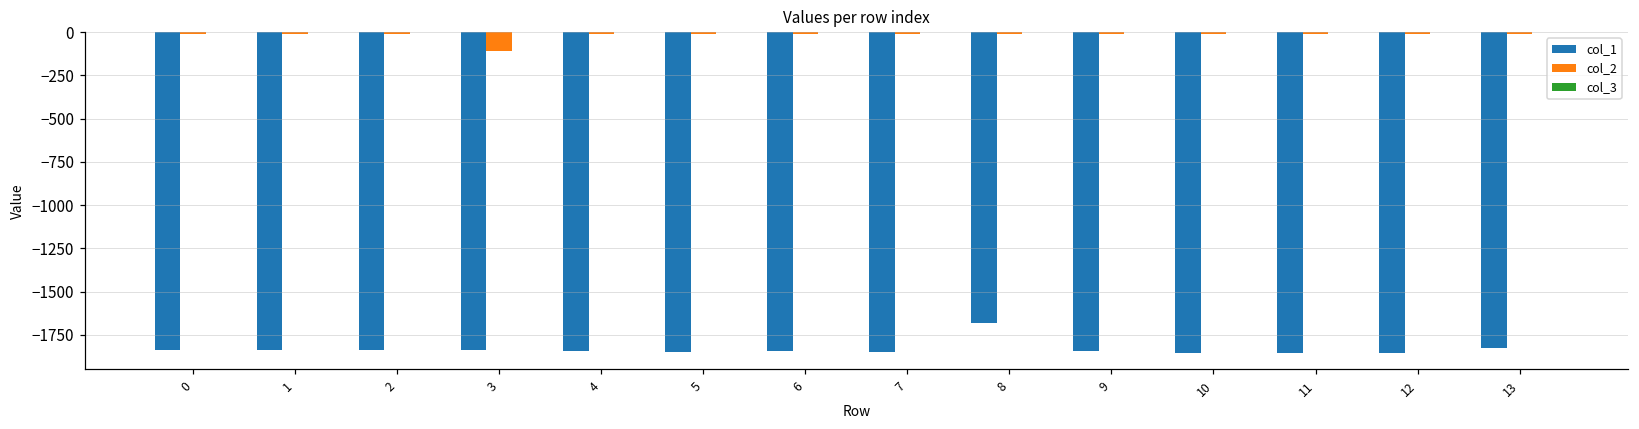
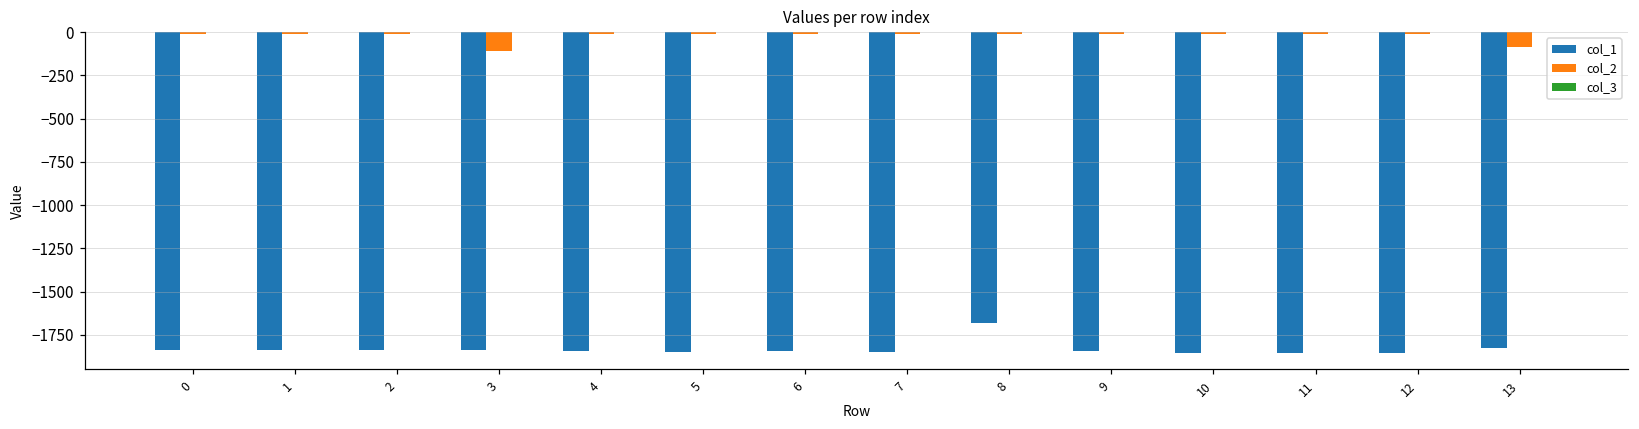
col_2, 13: -10 -> -80
